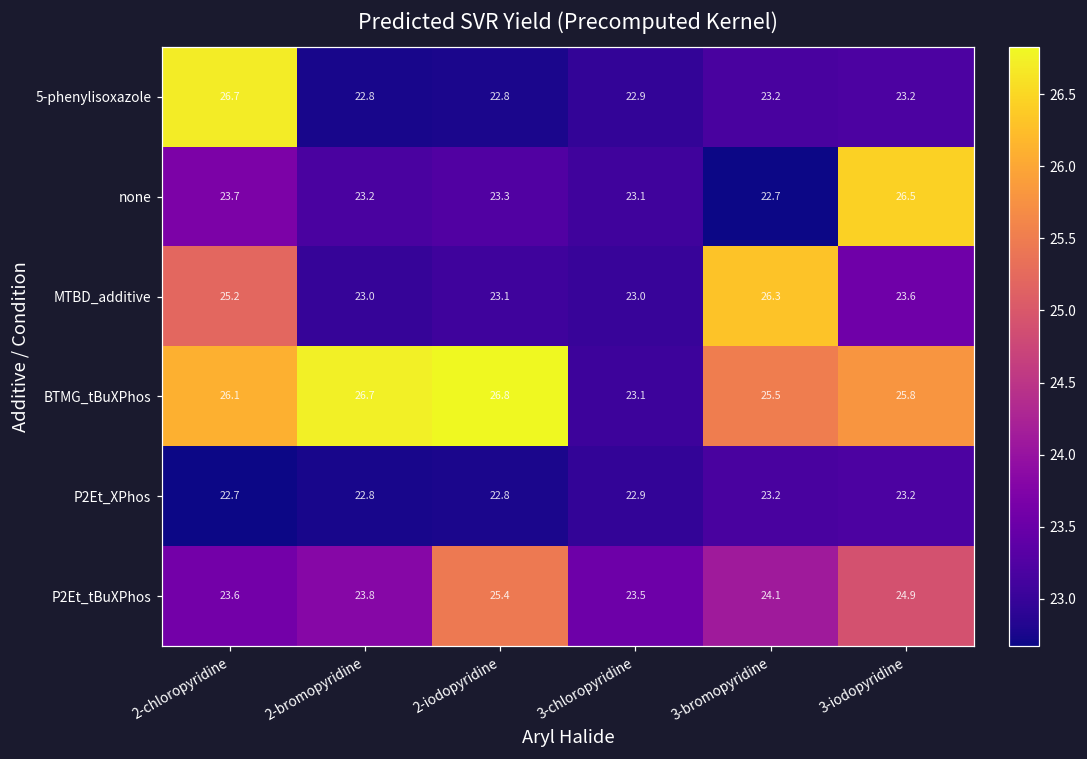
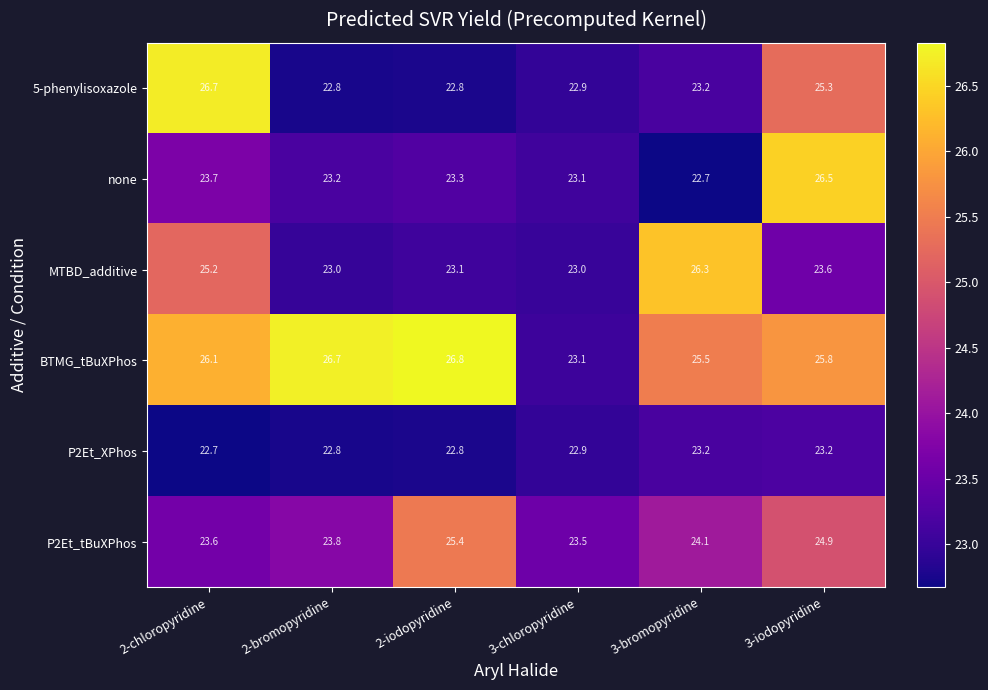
5-phenylisoxazole, 3-iodopyridine: 23.2 -> 25.3
